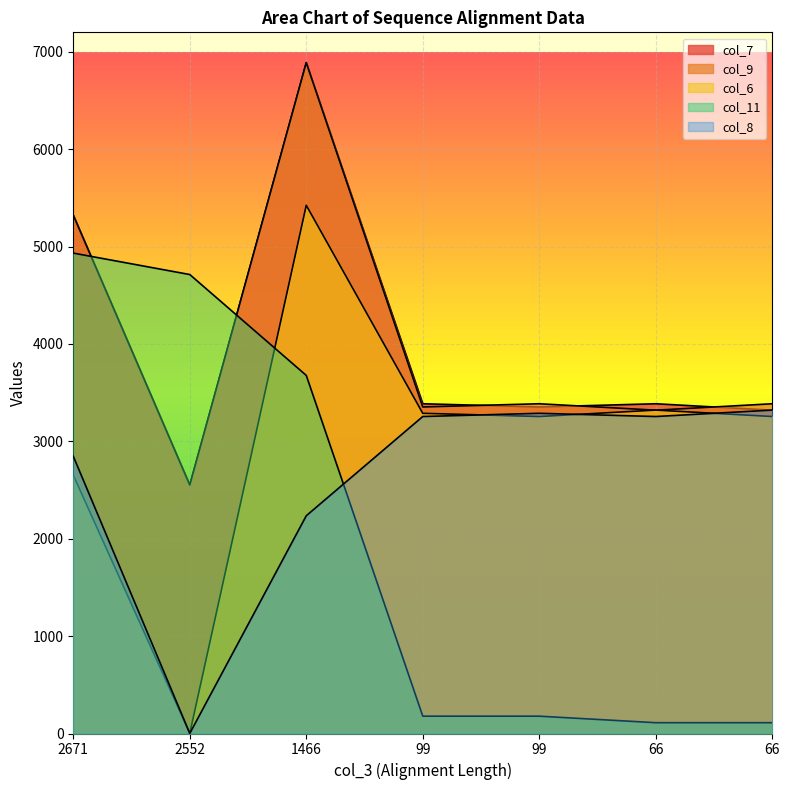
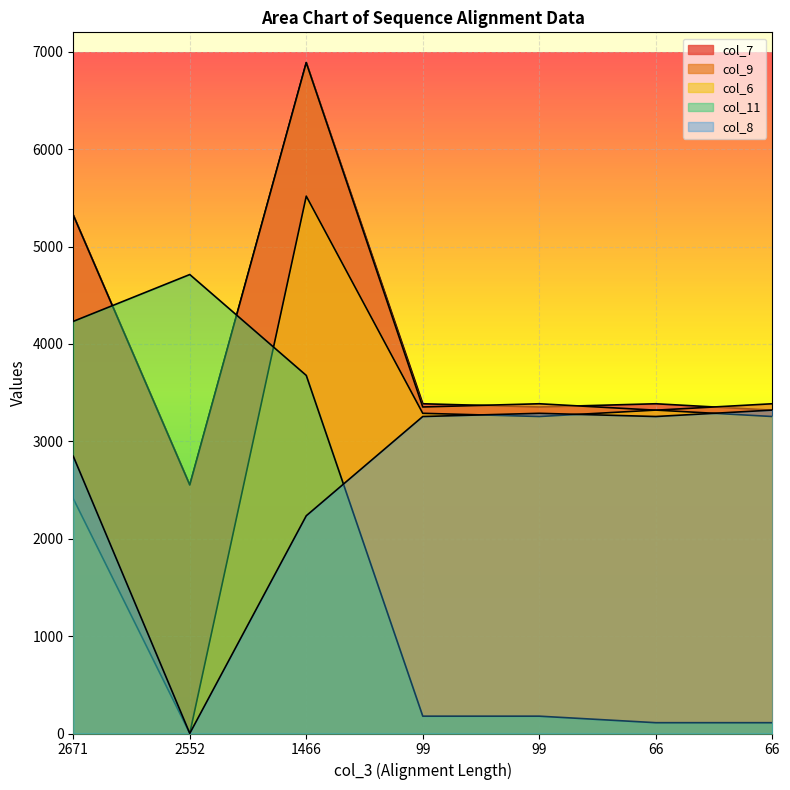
col_6, 2671: 2700 -> 2400
col_11, 2671: 4900 -> 4200
col_6, 1466: 5400 -> 5500
